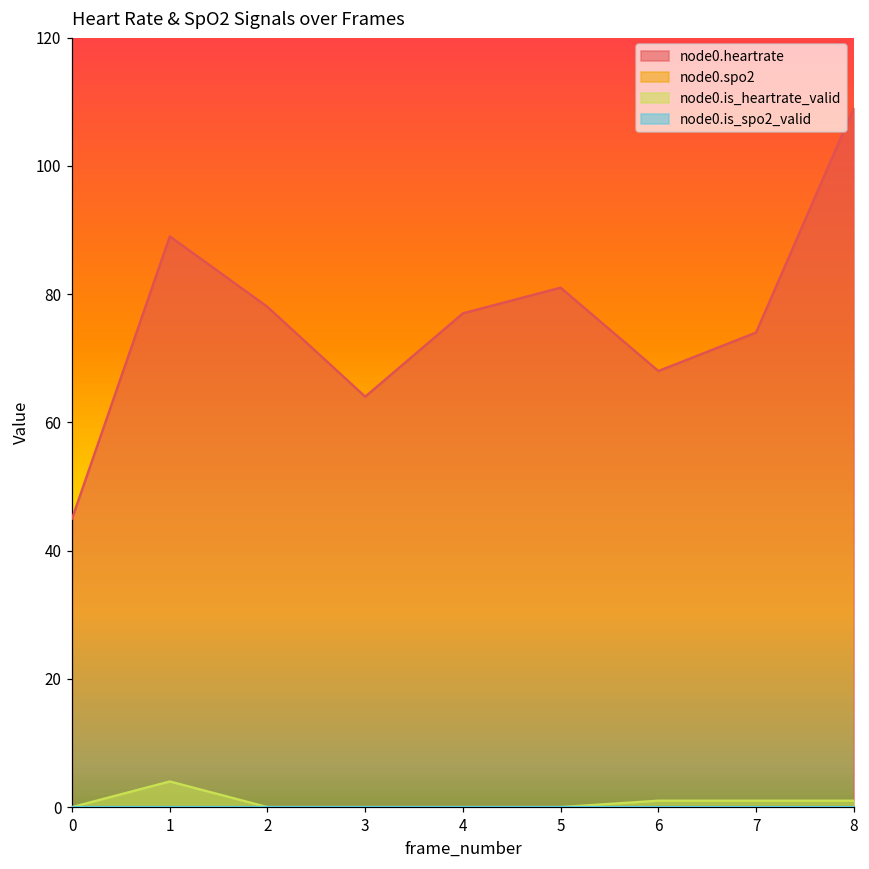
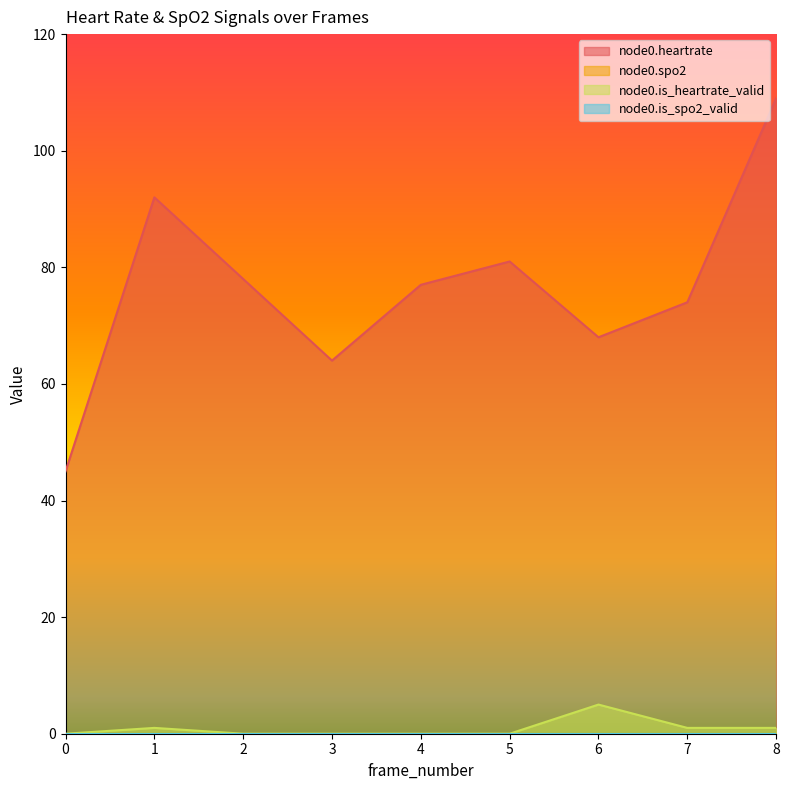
node0.heartrate, 1: 89 -> 92
node0.is_heartrate_valid, 1: 4 -> 1
node0.is_heartrate_valid, 6: 1 -> 5
